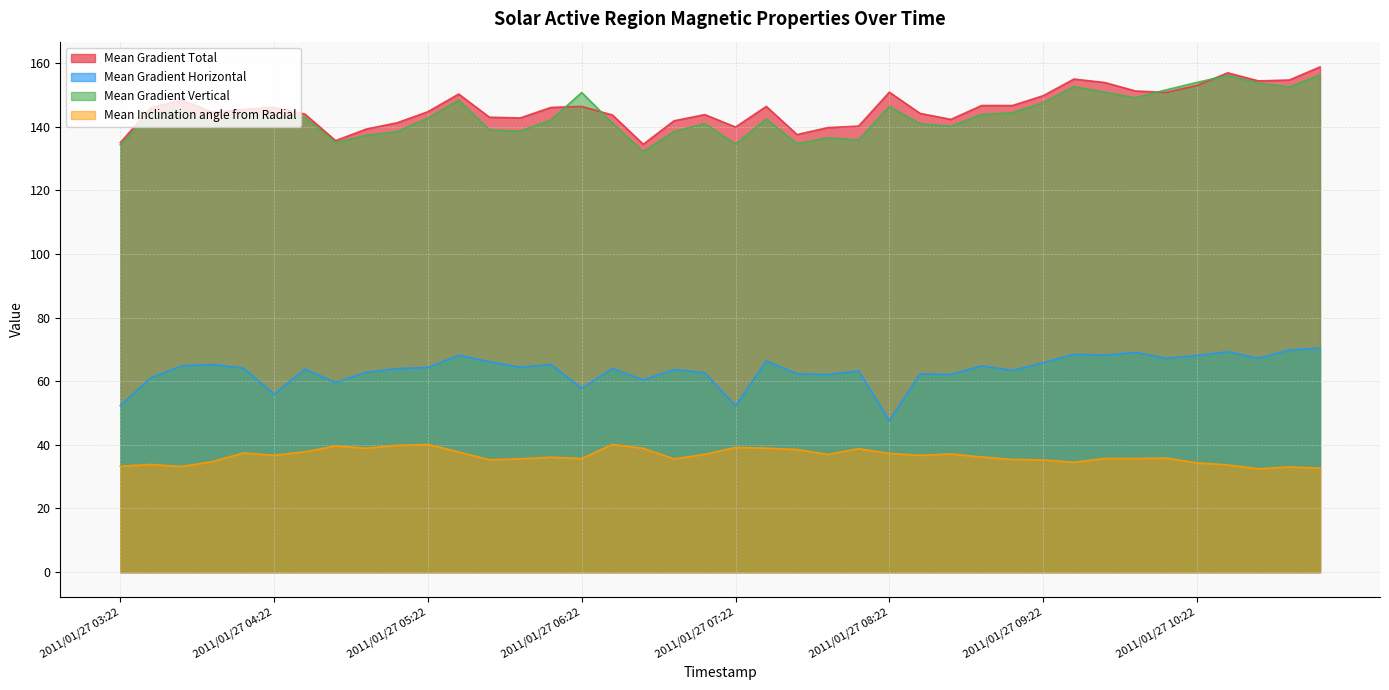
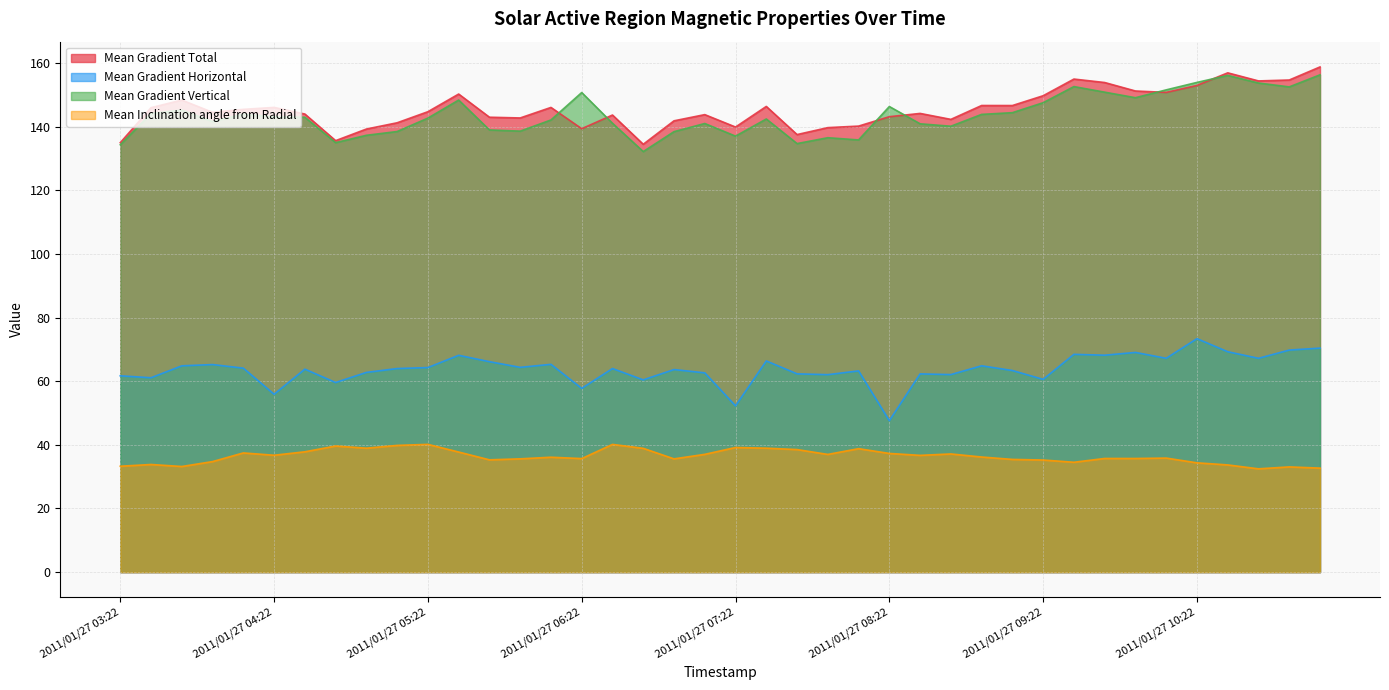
Mean Gradient Horizontal, 2011/01/27 03:22: 52 -> 62
Mean Gradient Total, 2011/01/27 06:22: 146 -> 139
Mean Gradient Vertical, 2011/01/27 07:22: 135 -> 137
Mean Gradient Total, 2011/01/27 08:22: 151 -> 143
Mean Gradient Horizontal, 2011/01/27 09:22: 66 -> 61
Mean Gradient Horizontal, 2011/01/27 10:22: 68 -> 73
